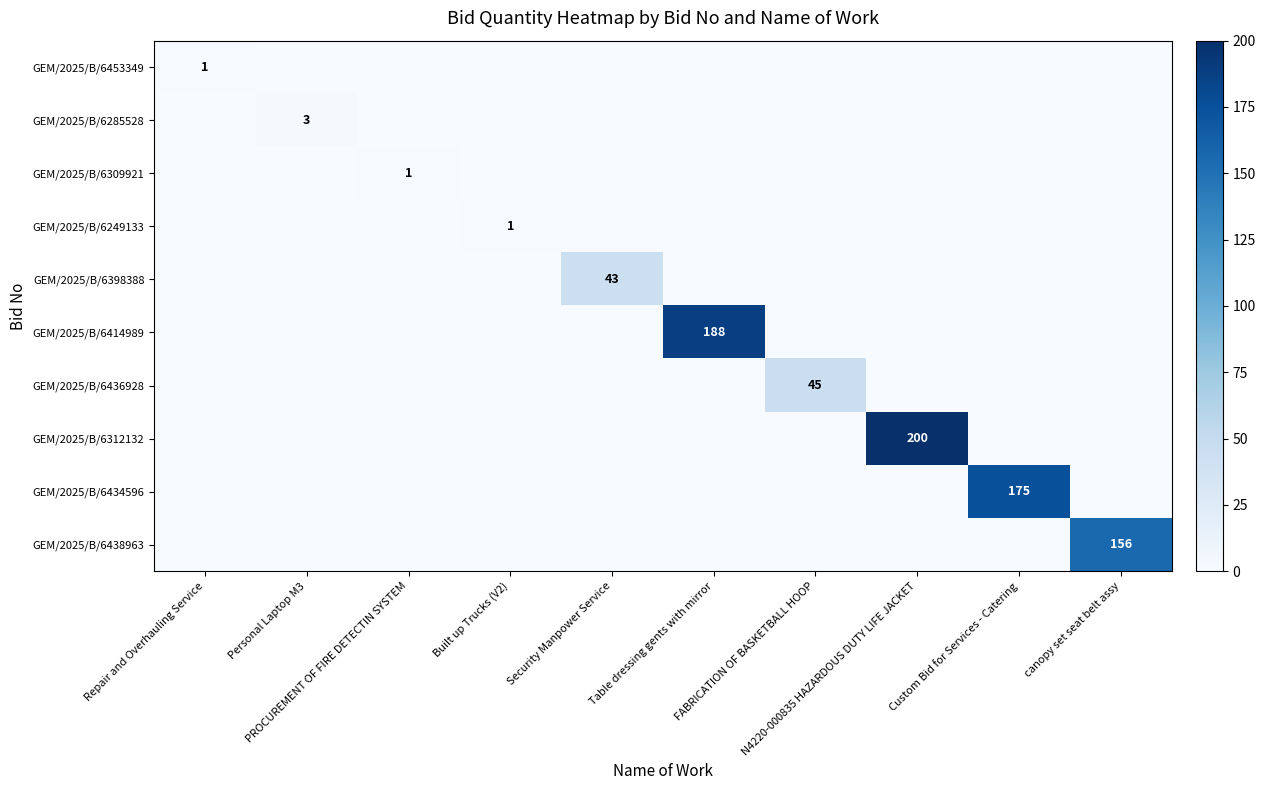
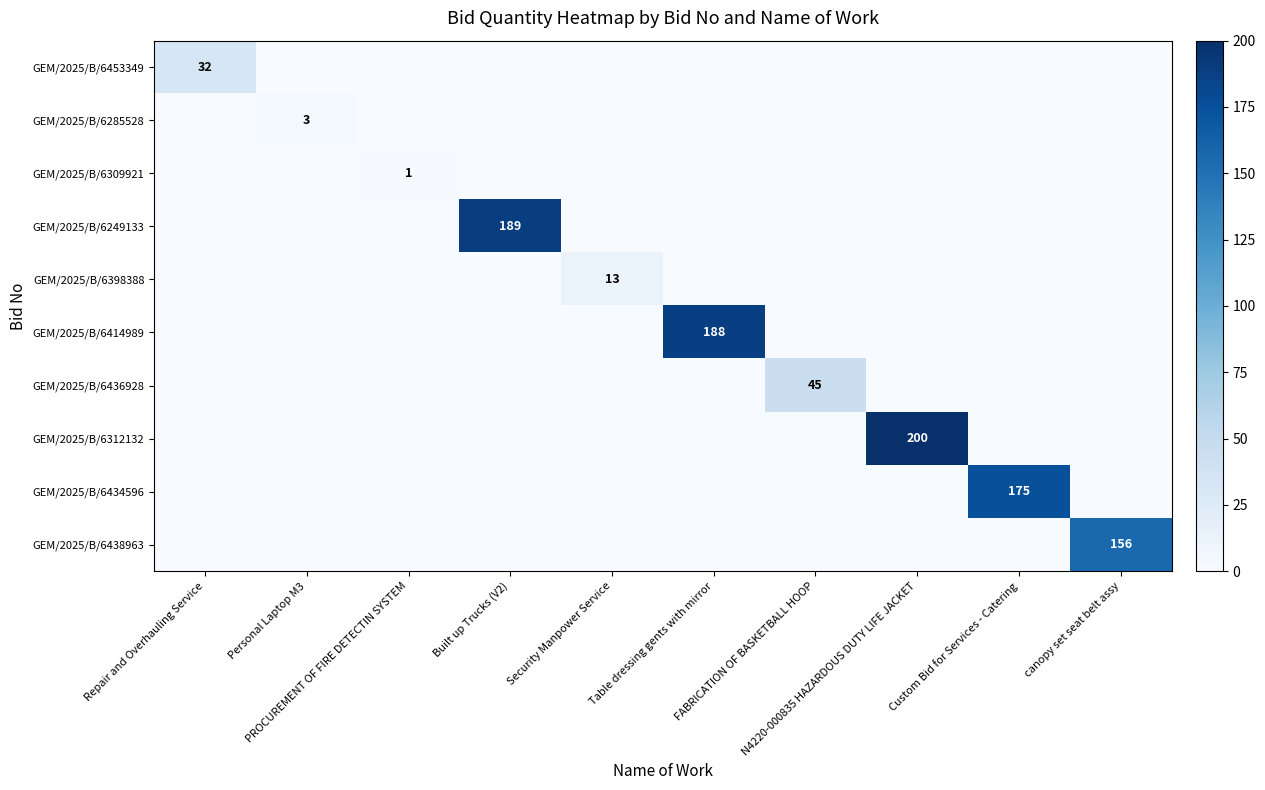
GEM/2025/B/6453349, Repair and Overhauling Service: 1 -> 32
GEM/2025/B/6249133, Built up Trucks (V2): 1 -> 189
GEM/2025/B/6398388, Security Manpower Service: 43 -> 13
